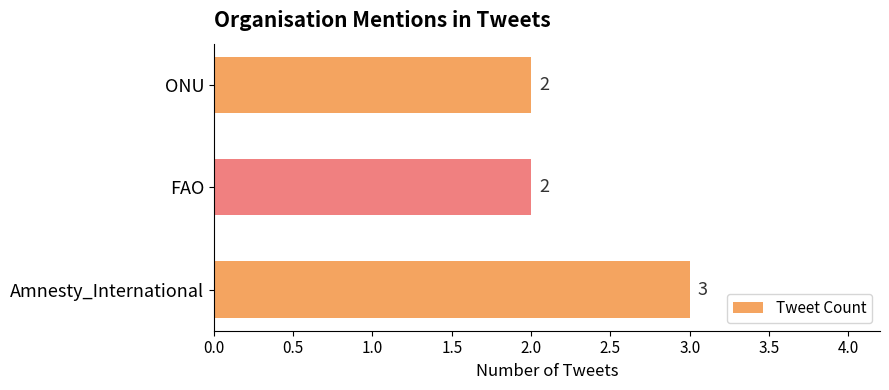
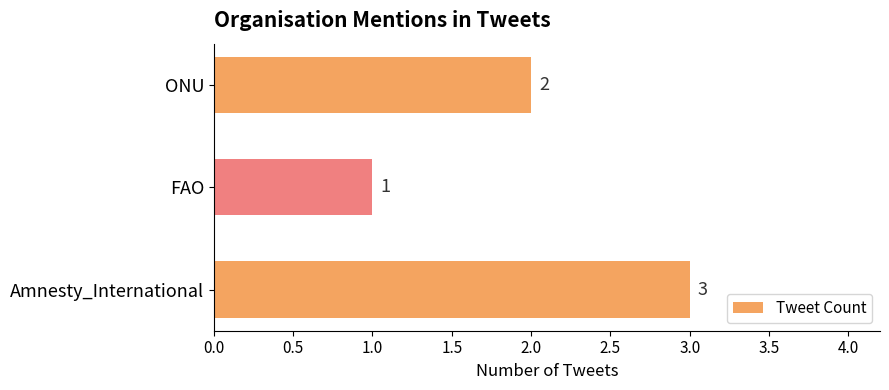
FAO: 2 -> 1
